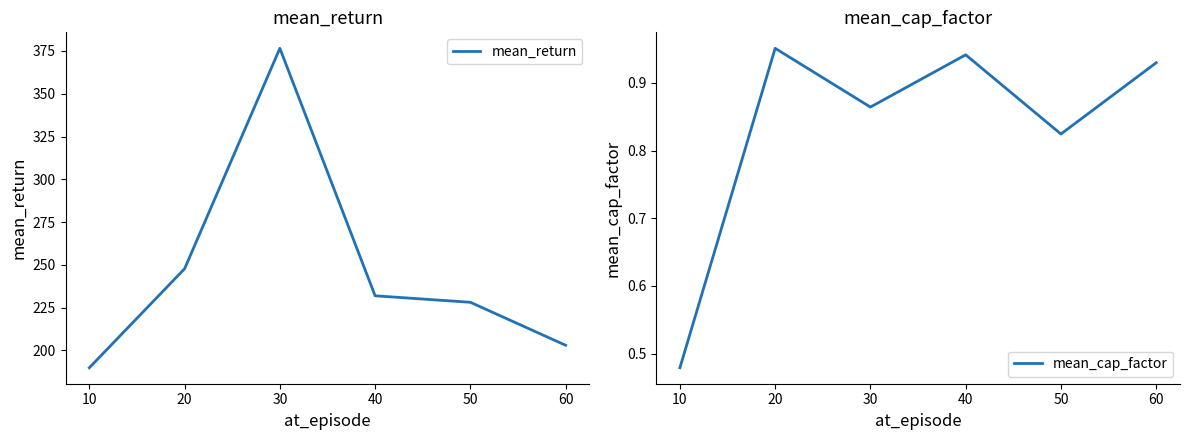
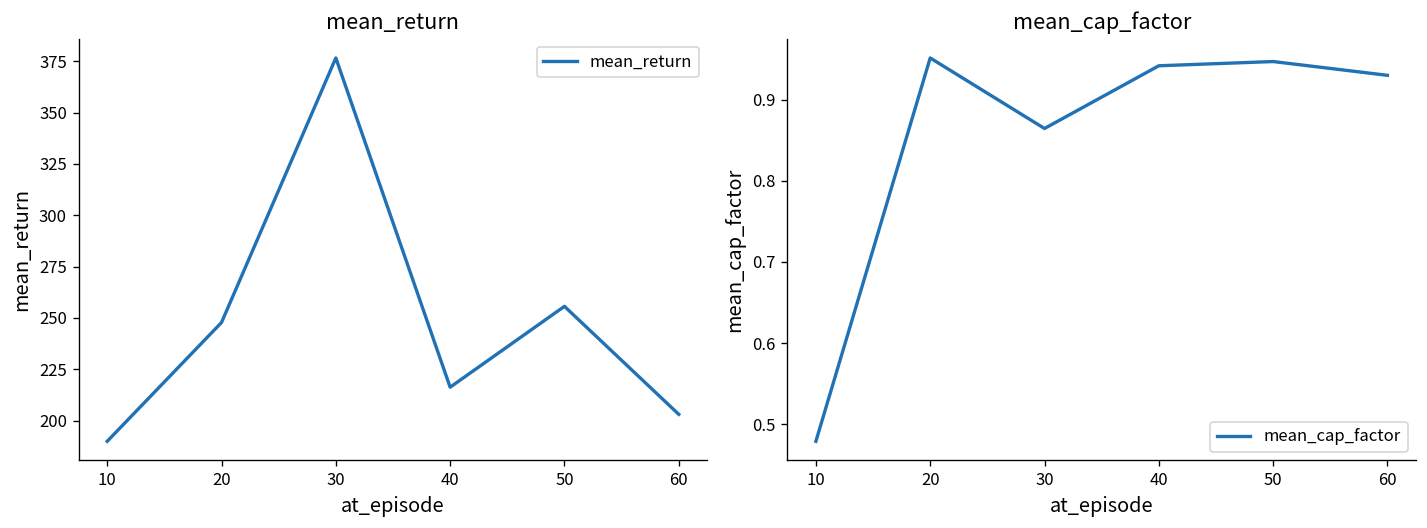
mean_return, 40: 232 -> 216
mean_return, 50: 228 -> 256
mean_cap_factor, 50: 0.82 -> 0.95
